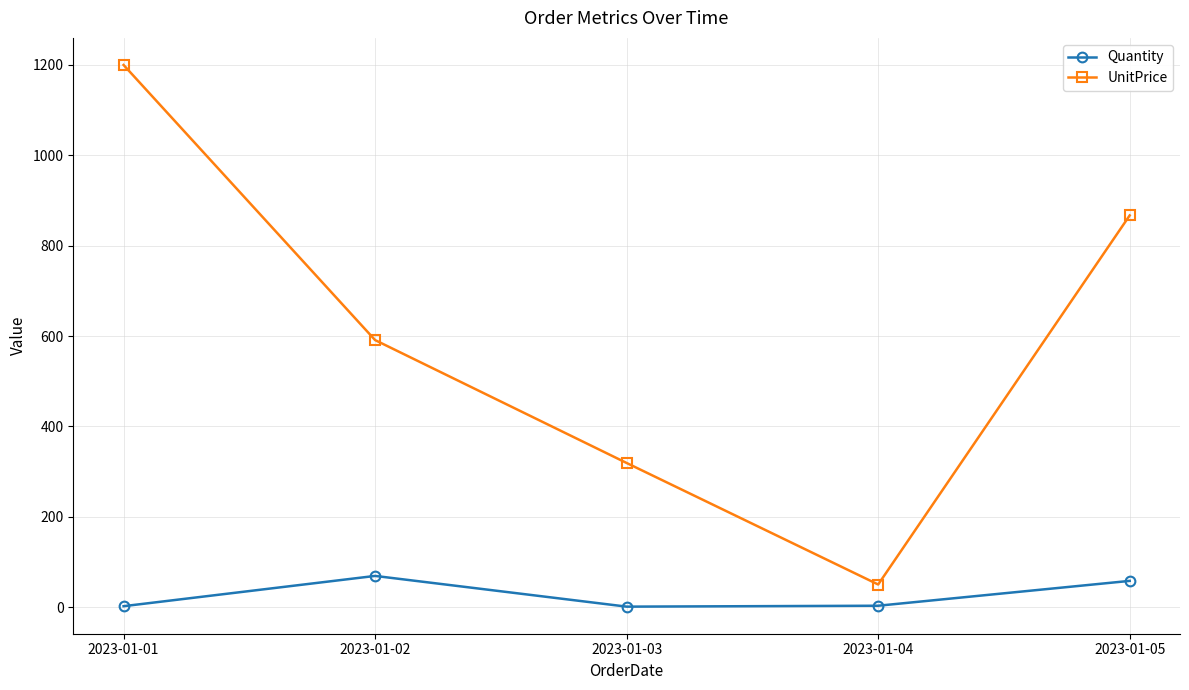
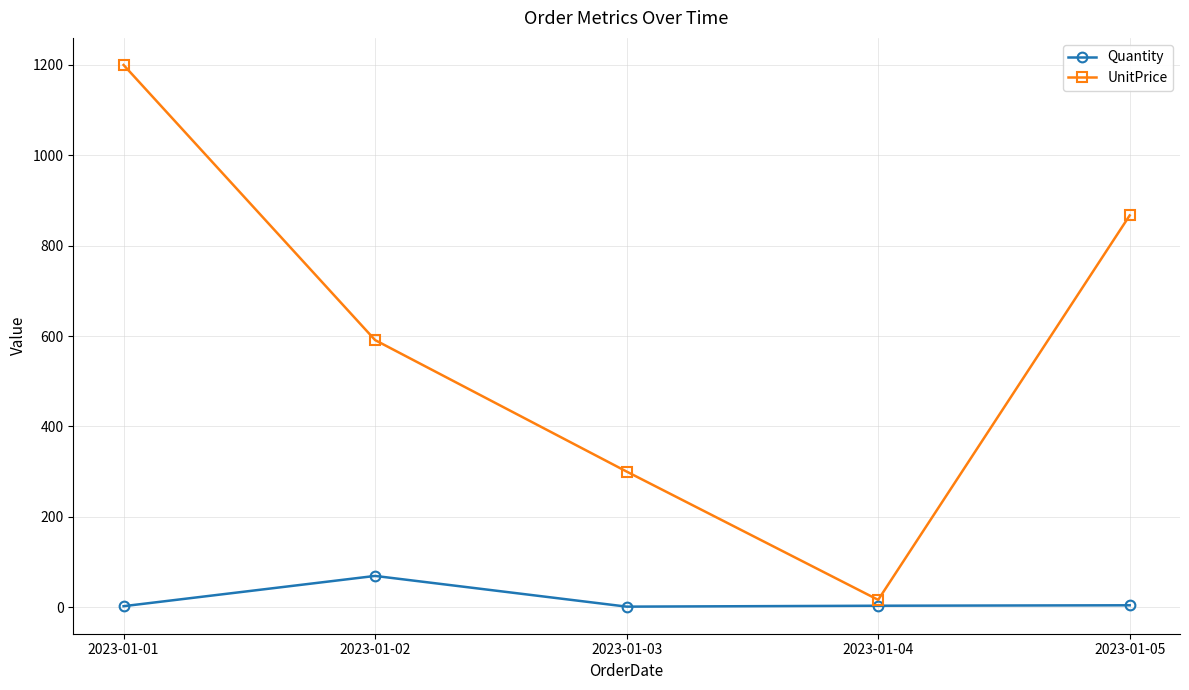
UnitPrice, 2023-01-03: 320 -> 300
UnitPrice, 2023-01-04: 50 -> 20
Quantity, 2023-01-05: 60 -> 0
